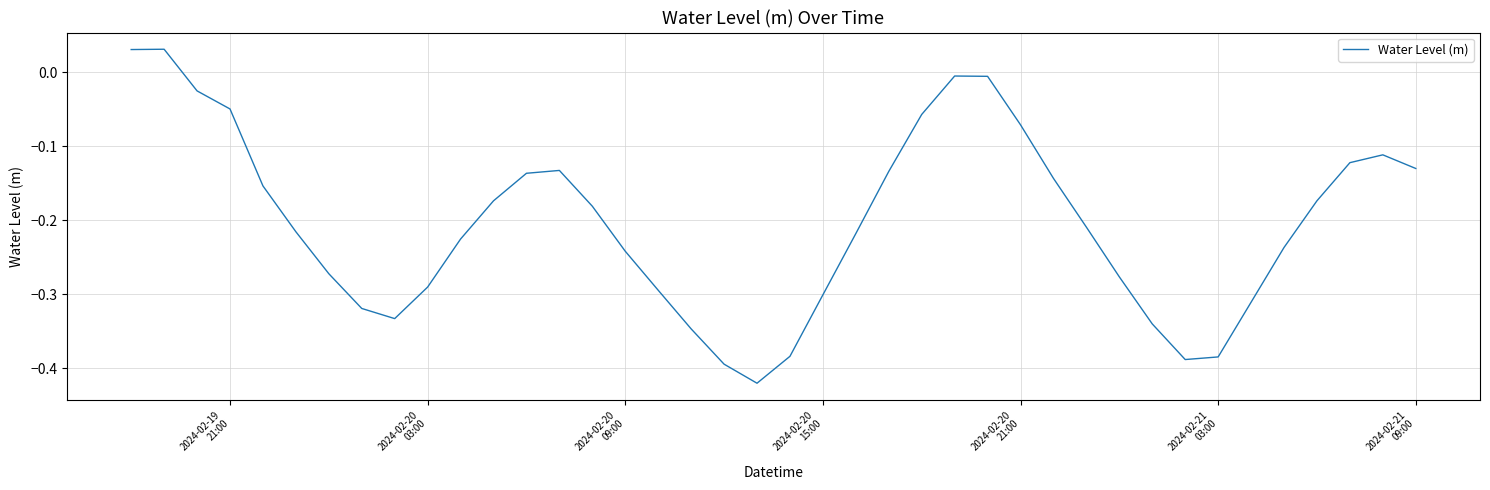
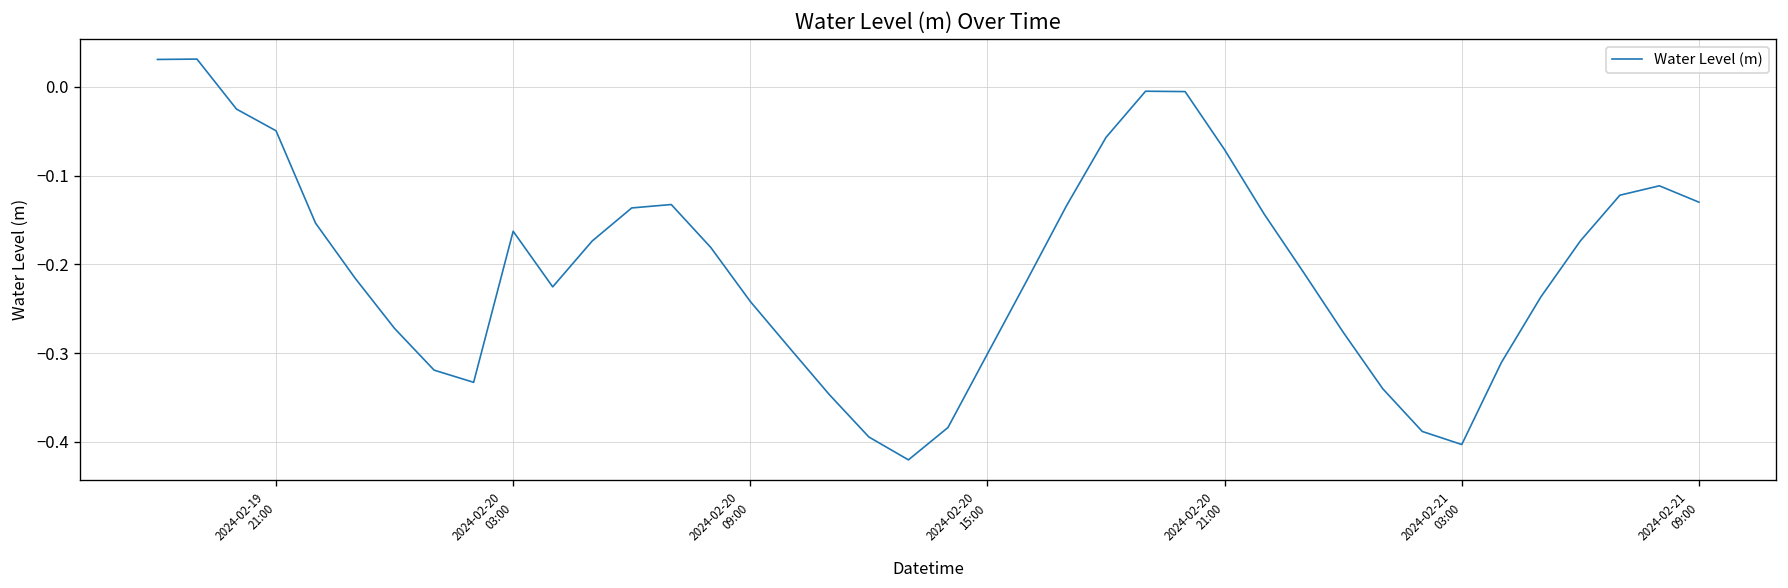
2024-02-20 03:00: -0.29 -> -0.16
2024-02-21 03:00: -0.38 -> -0.40
